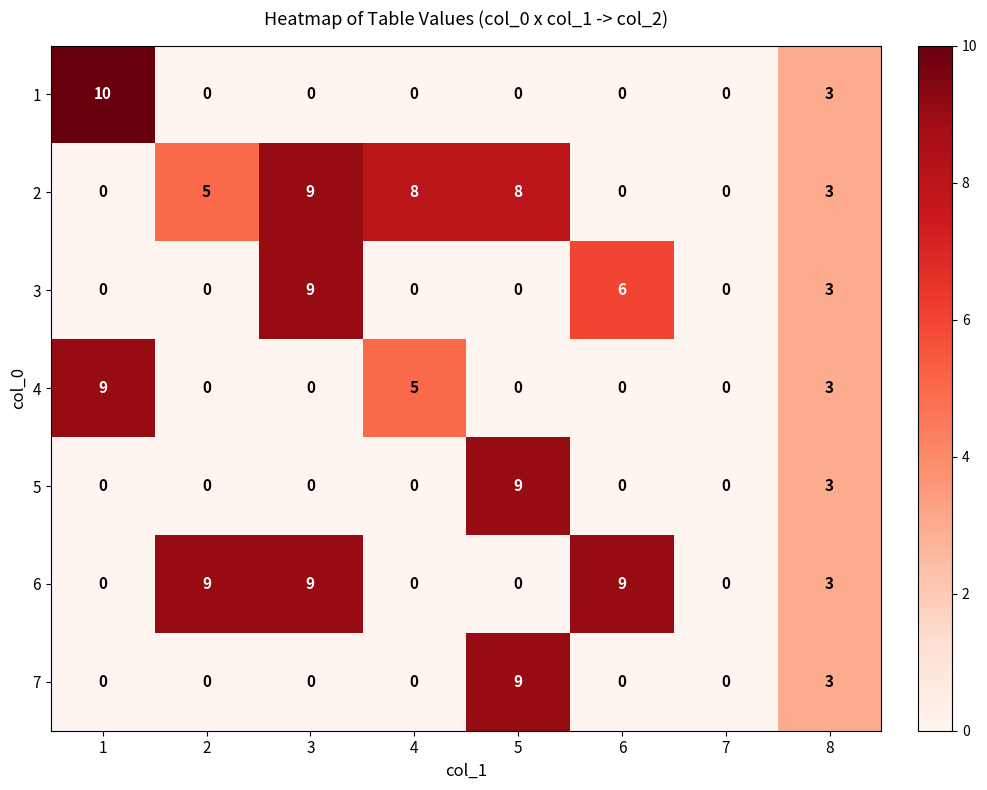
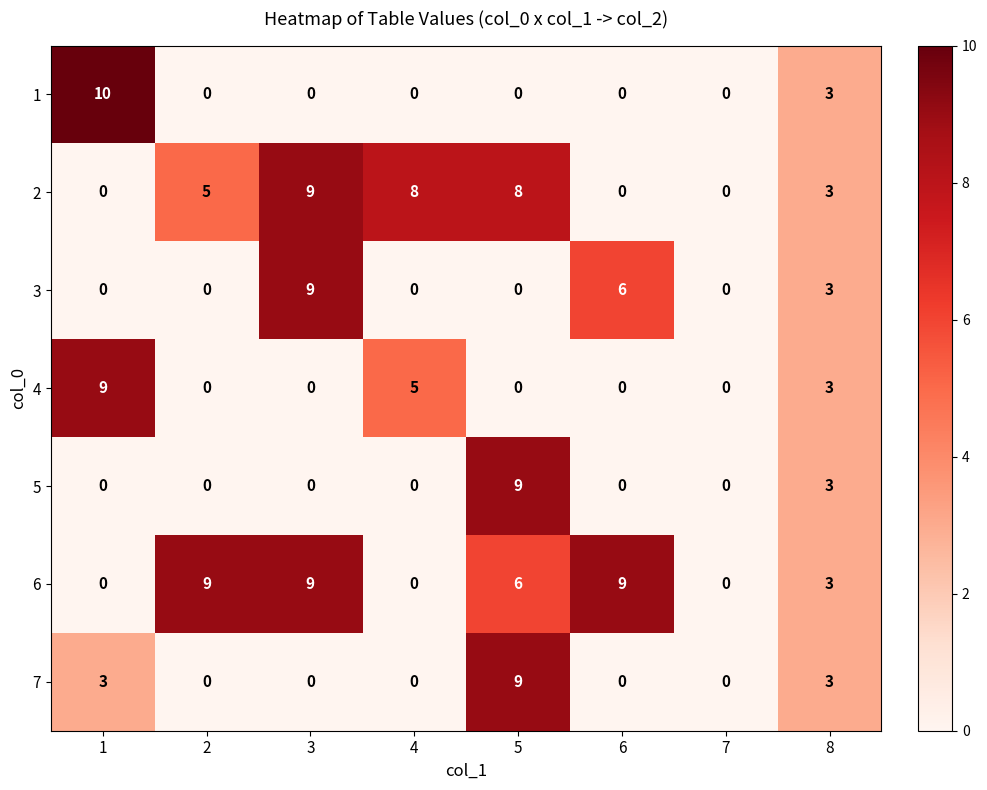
6, 5: 0 -> 6
7, 1: 0 -> 3
